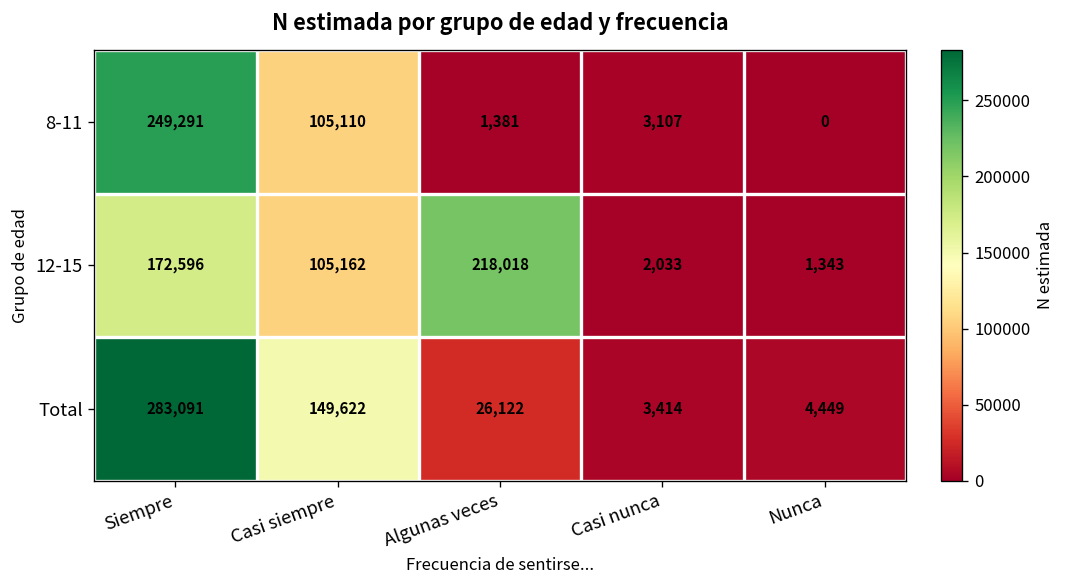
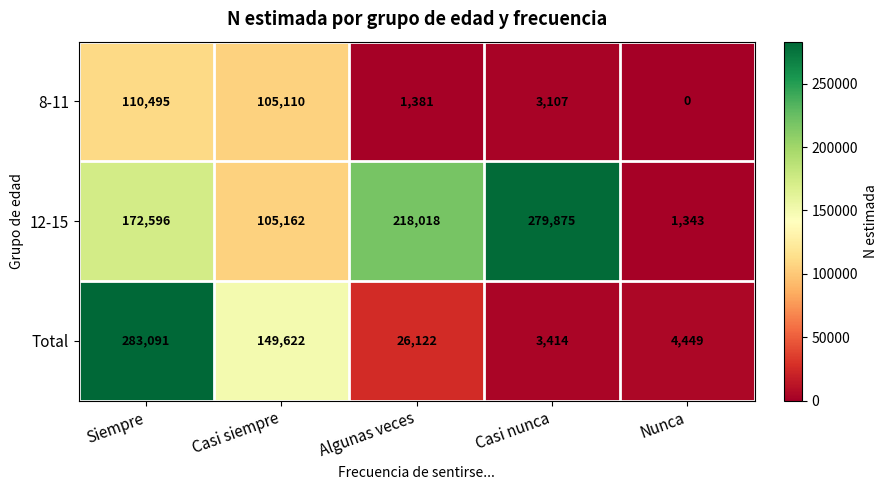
8-11, Siempre: 249,291 -> 110,495
12-15, Casi nunca: 2,033 -> 279,875
